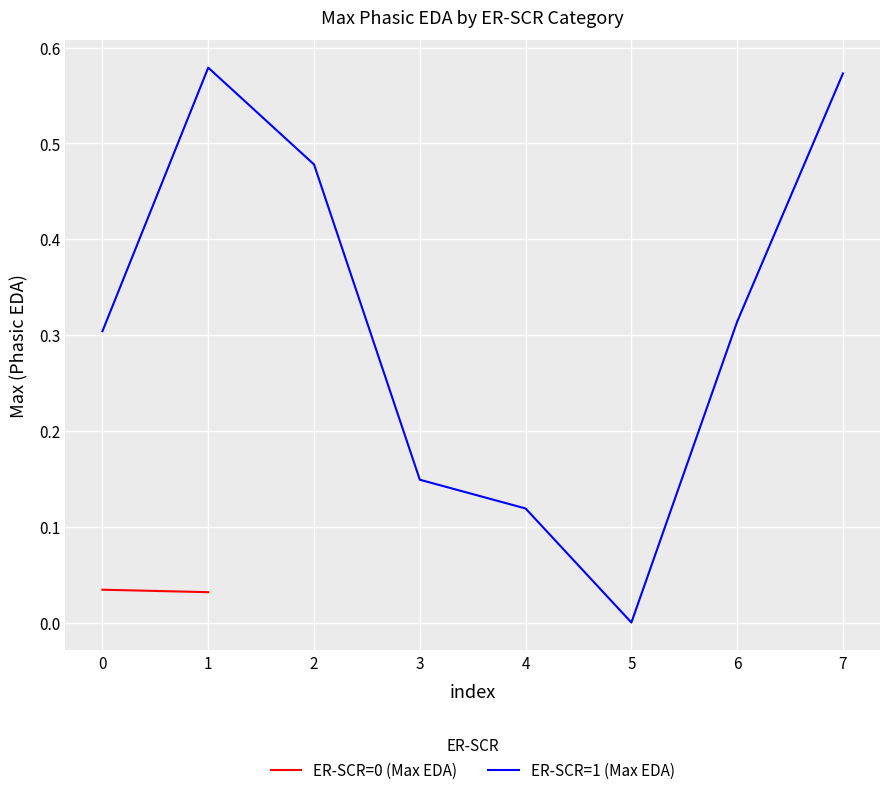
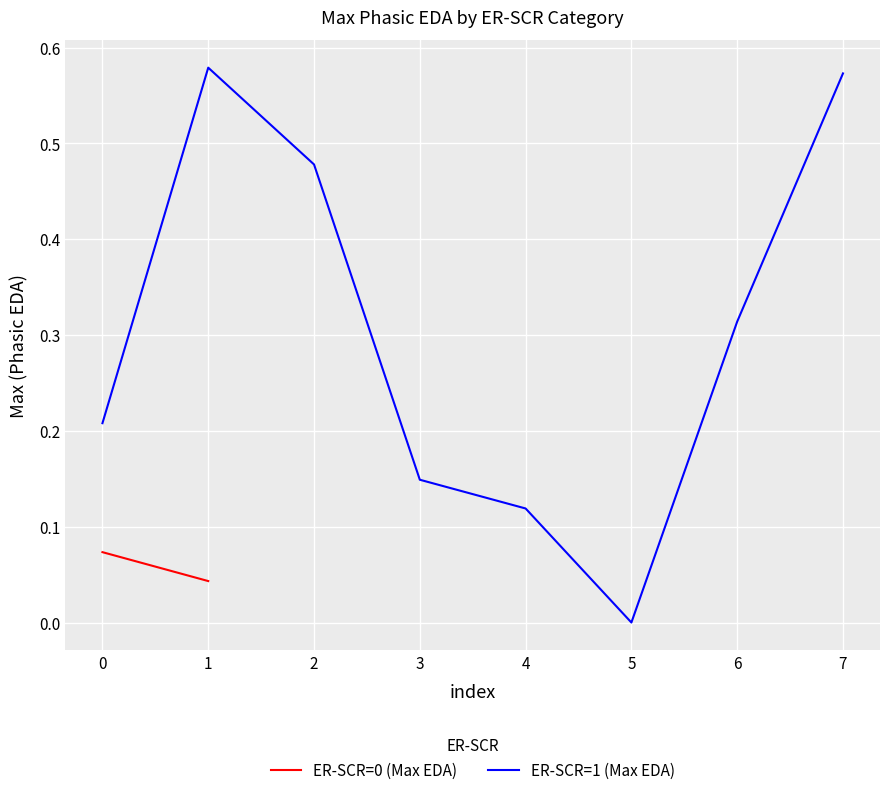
ER-SCR=0 (Max EDA), 0: 0.03 -> 0.07
ER-SCR=1 (Max EDA), 0: 0.30 -> 0.21
ER-SCR=0 (Max EDA), 1: 0.03 -> 0.04
